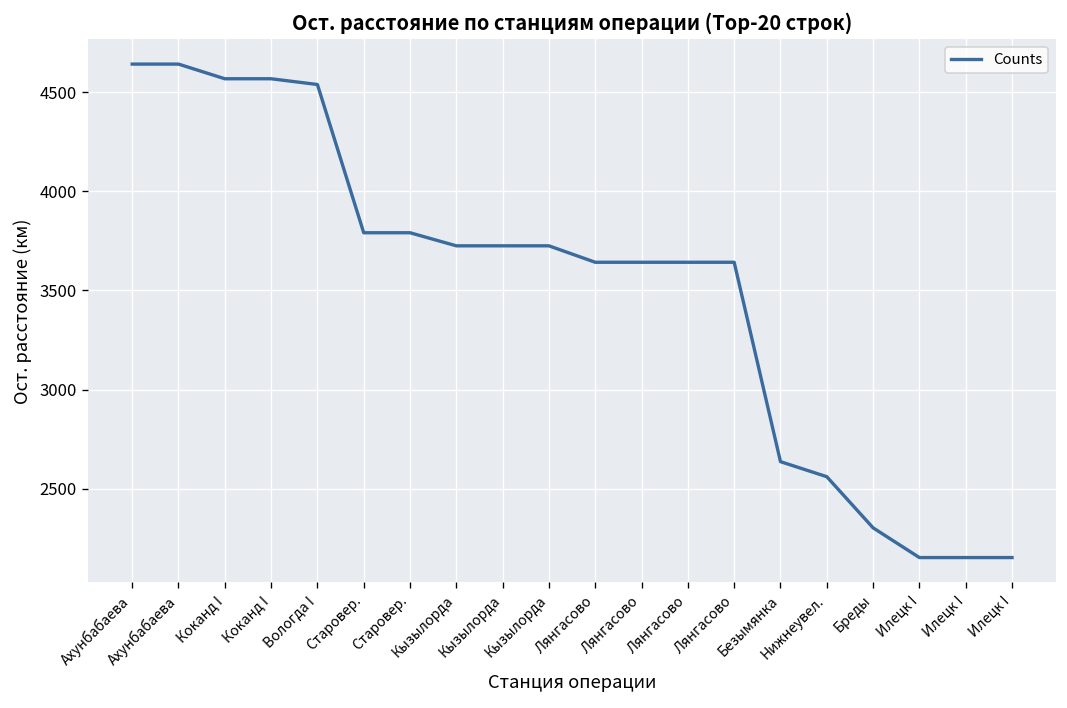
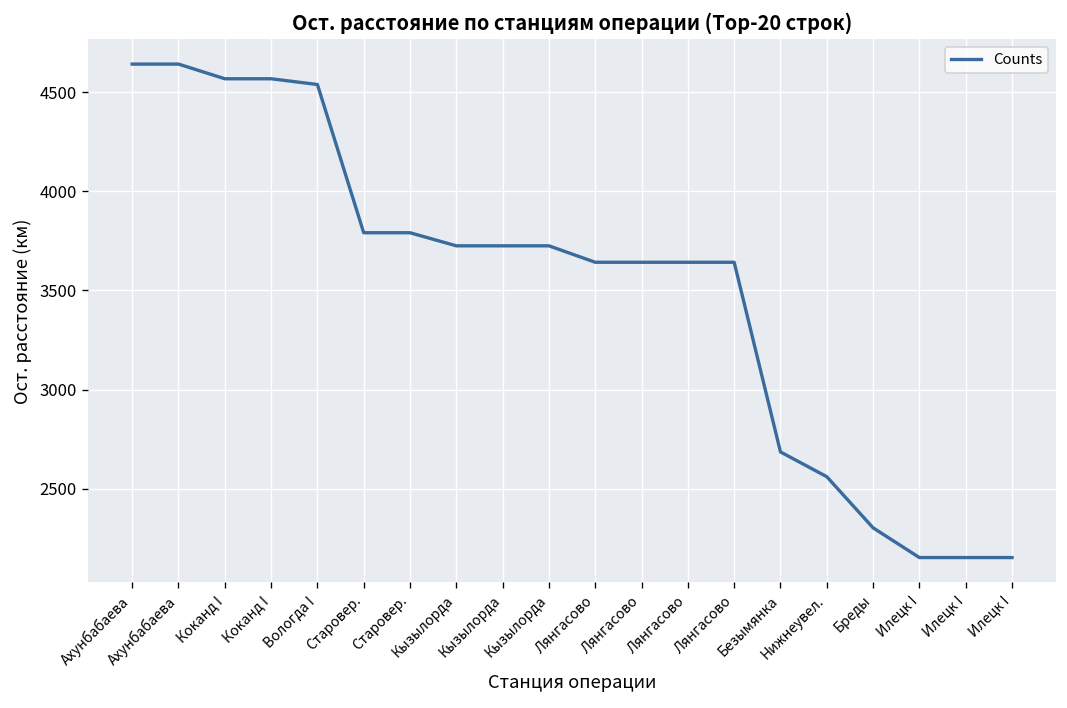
Безымянка: 2640 -> 2690
